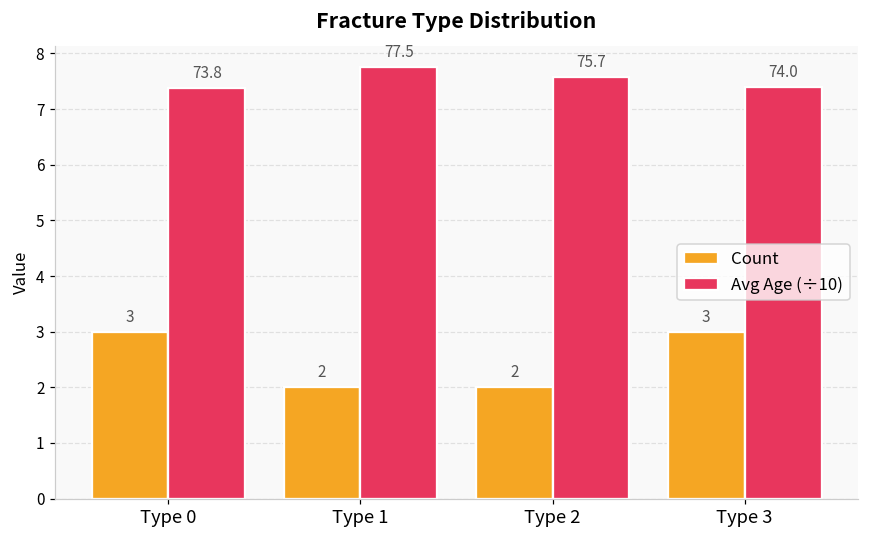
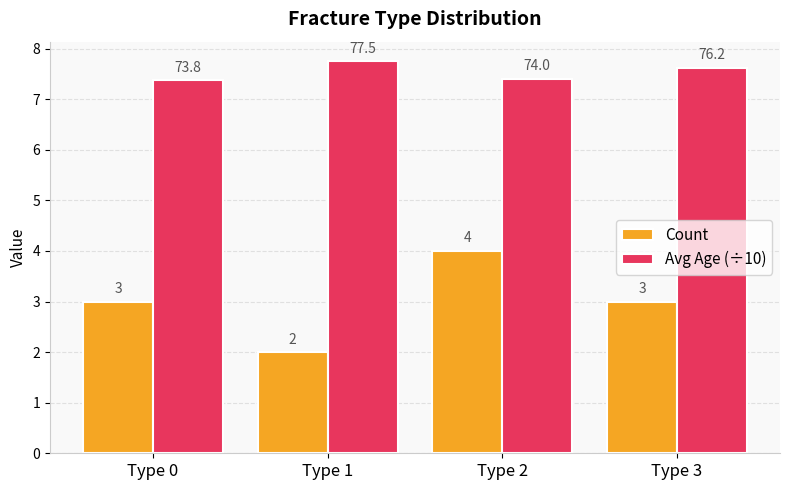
Count, Type 2: 2 -> 4
Avg Age (÷10), Type 2: 75.7 -> 74.0
Avg Age (÷10), Type 3: 74.0 -> 76.2
